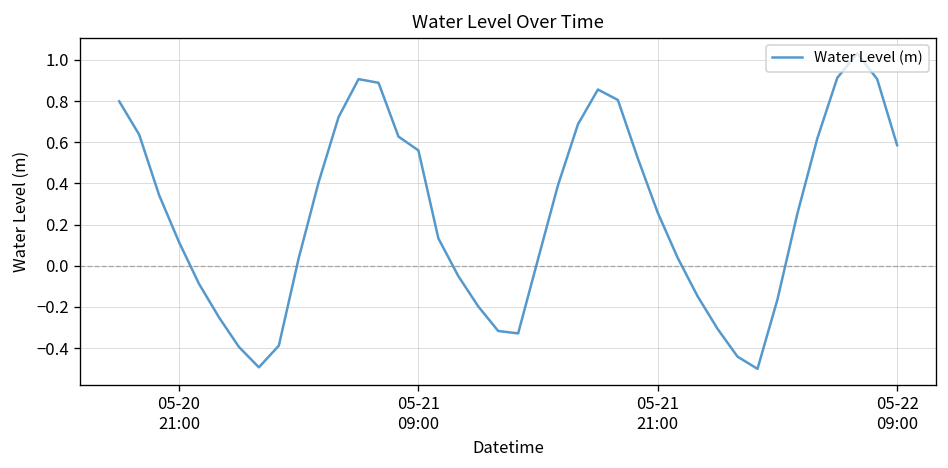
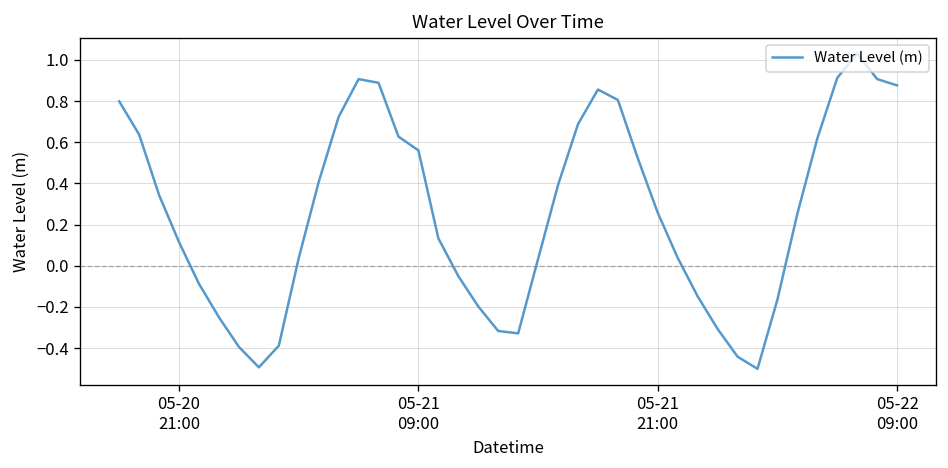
05-22 09:00: 0.59 -> 0.88
